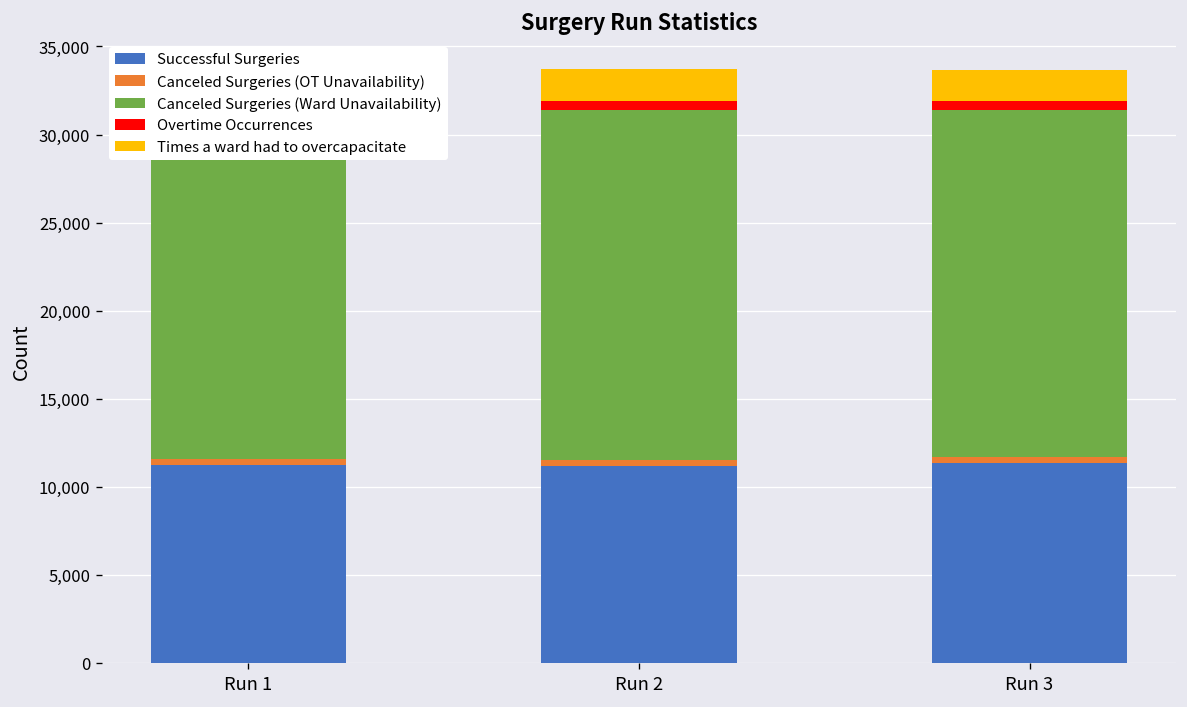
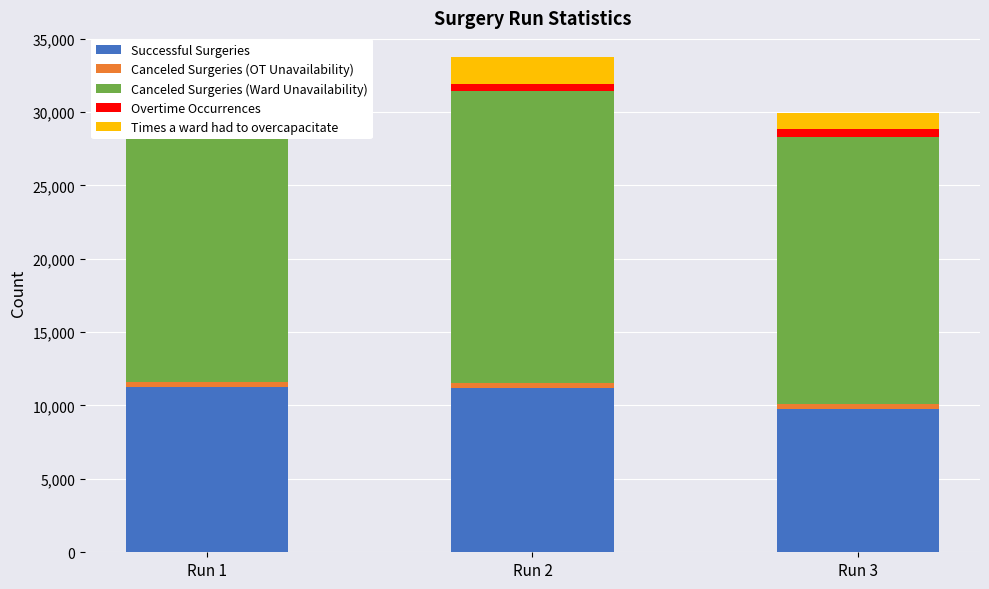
Successful Surgeries, Run 3: 11,300 -> 9,800
Canceled Surgeries (Ward Unavailability), Run 3: 19,700 -> 18,200
Times a ward had to overcapacitate, Run 3: 1,800 -> 1,100
